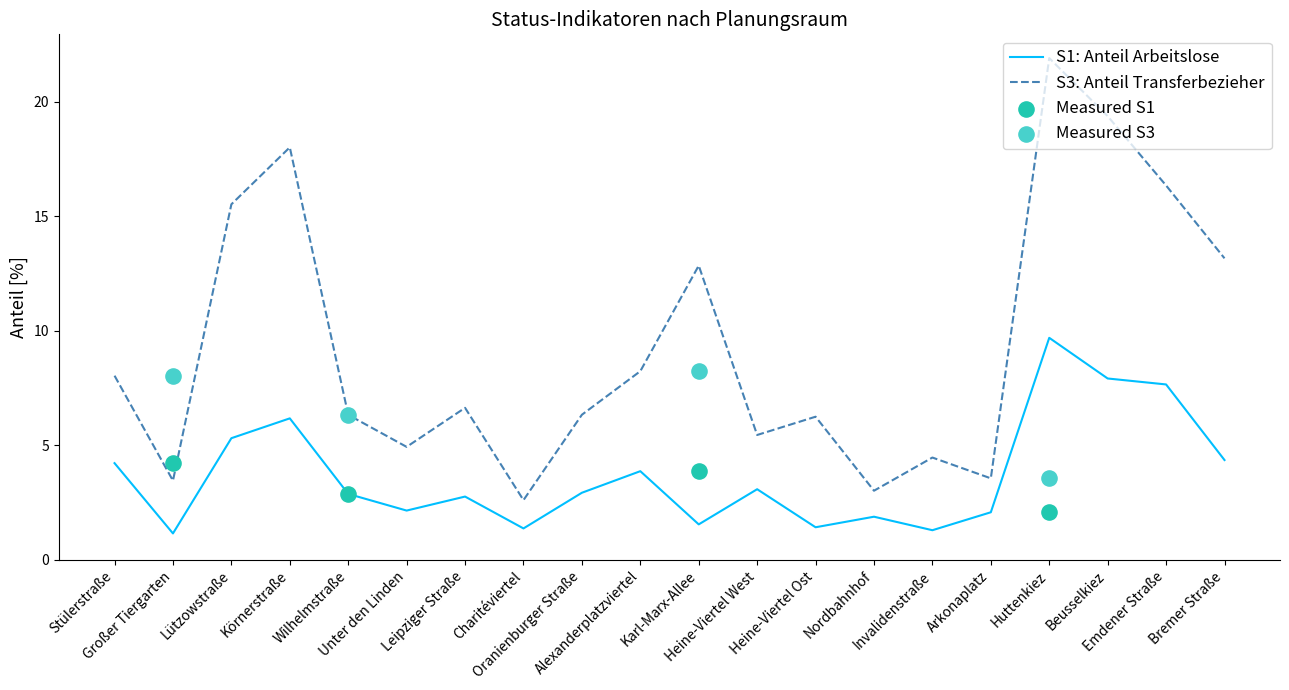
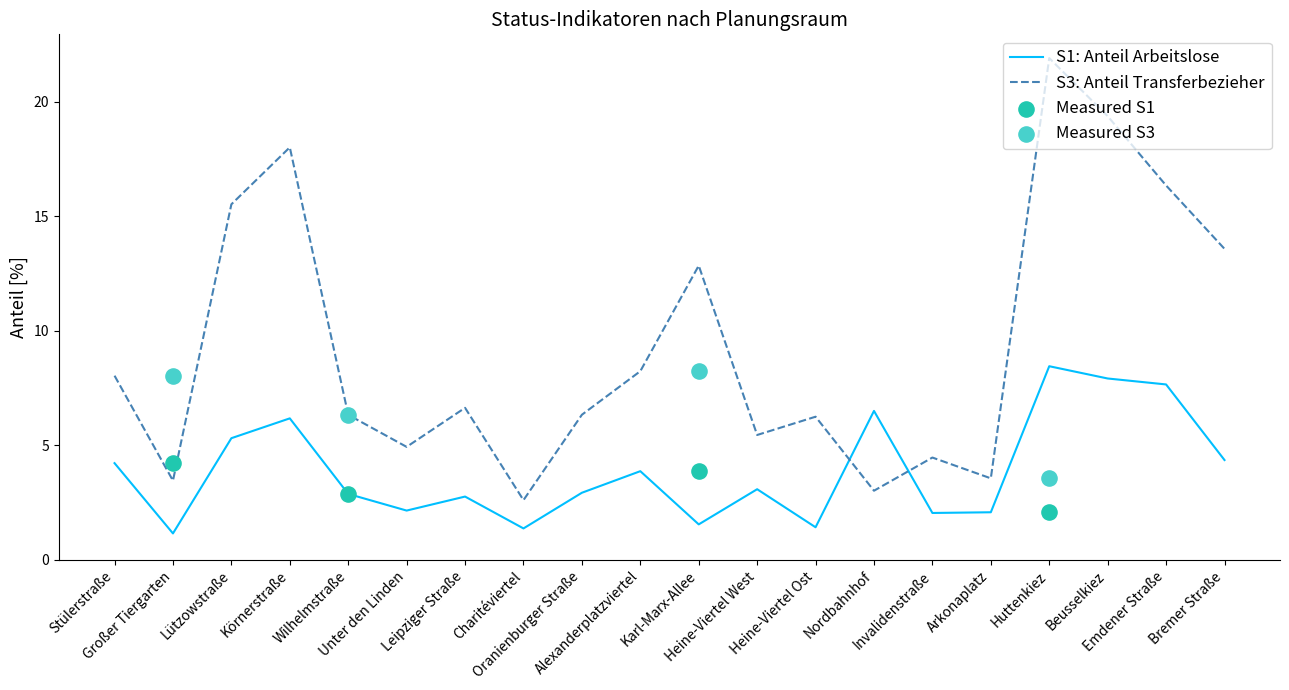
S1: Anteil Arbeitslose, Nordbahnhof: 1.9 -> 6.5
S1: Anteil Arbeitslose, Invalidenstraße: 1.3 -> 2.1
S1: Anteil Arbeitslose, Huttenkiez: 9.7 -> 8.5
S3: Anteil Transferbezieher, Bremer Straße: 13.2 -> 13.6
